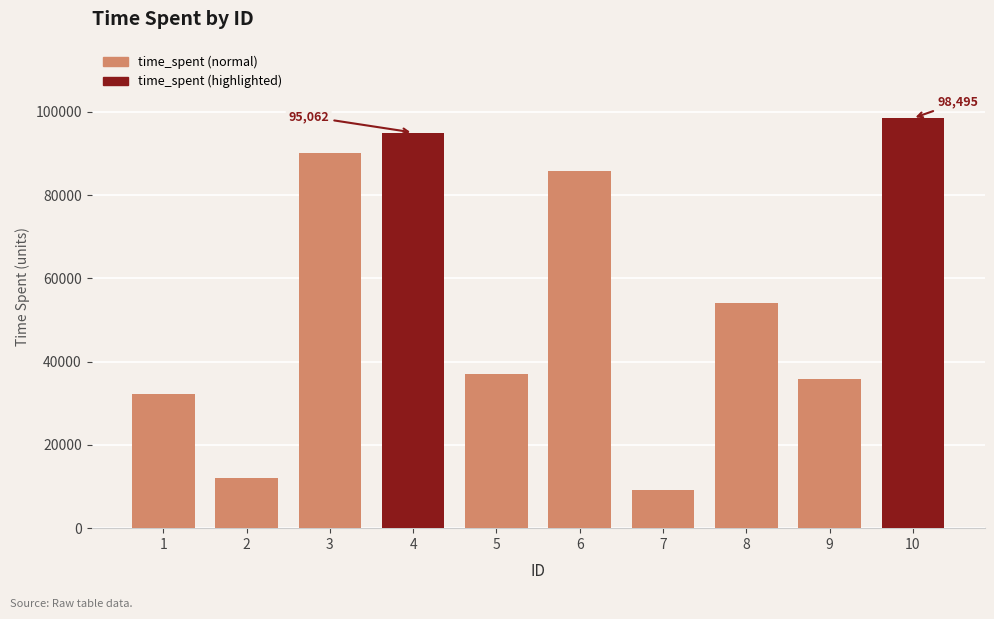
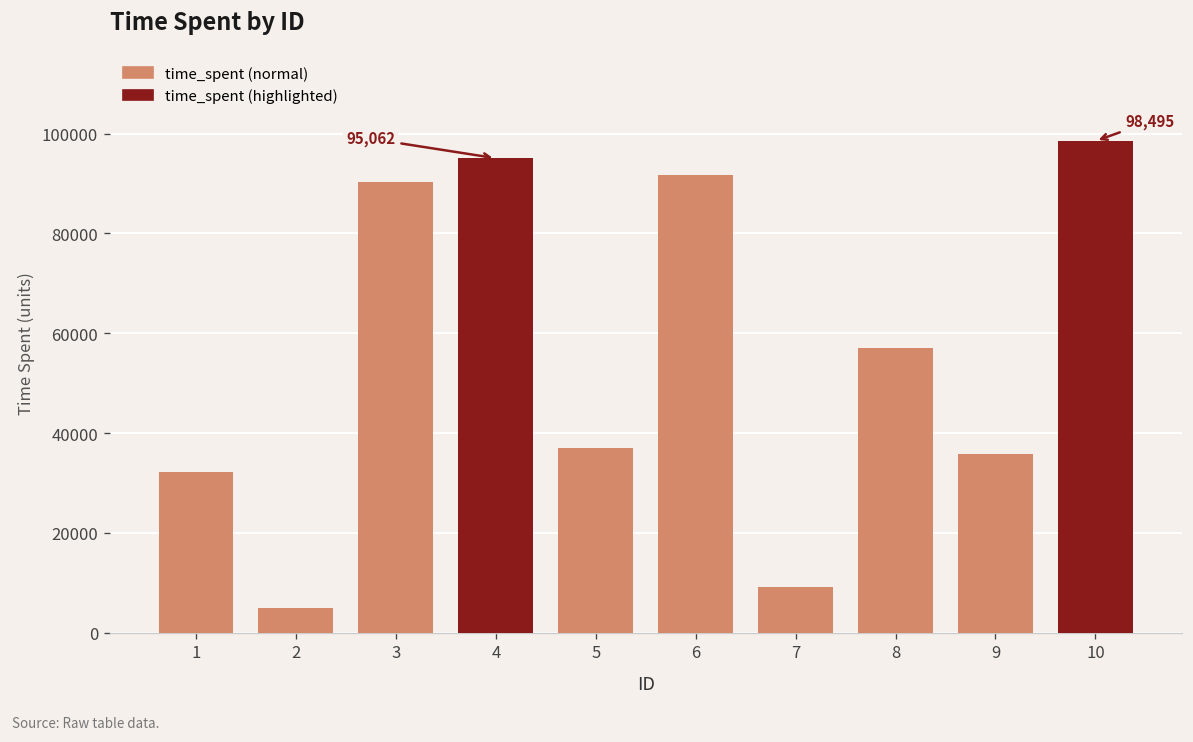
2: 12000 -> 5000
6: 86000 -> 92000
8: 54000 -> 57000
